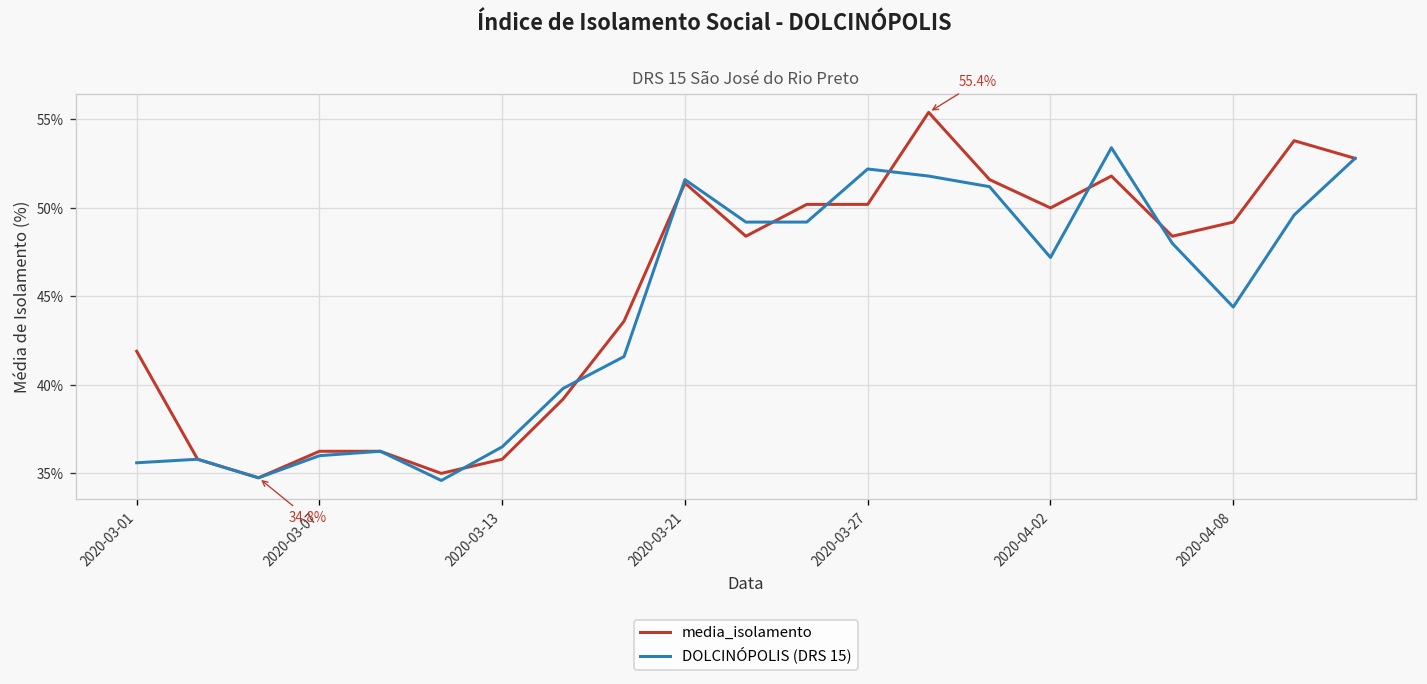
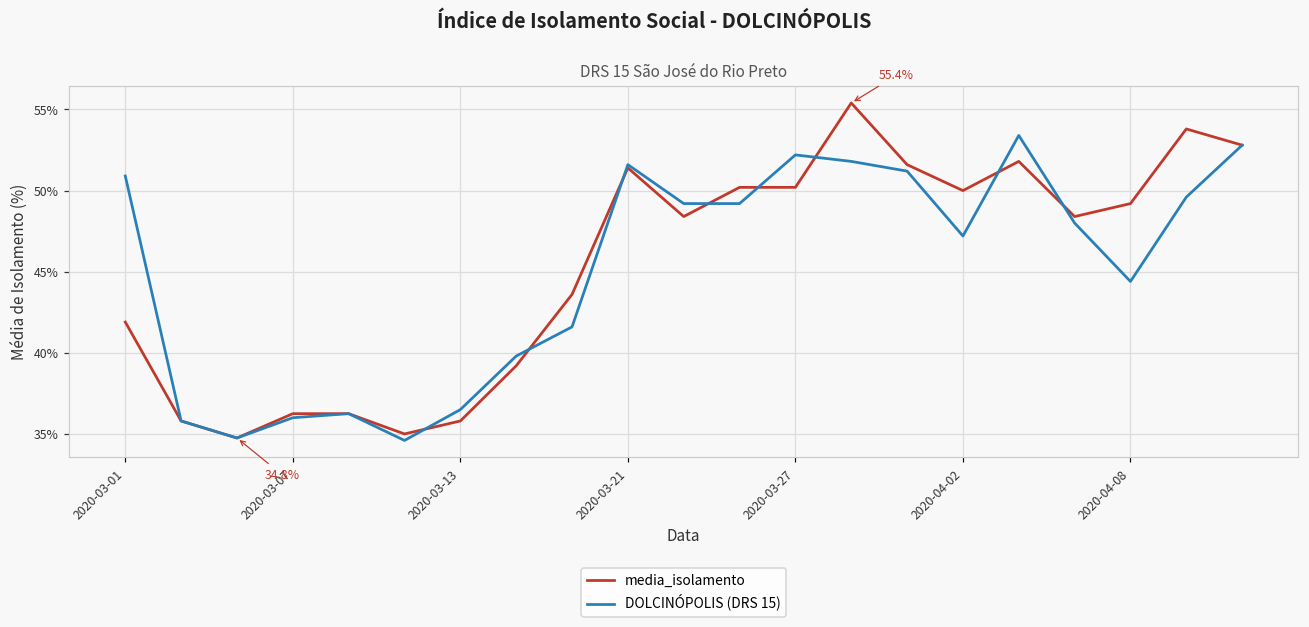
DOLCINÓPOLIS (DRS 15), 2020-03-01: 35.6% -> 50.9%
